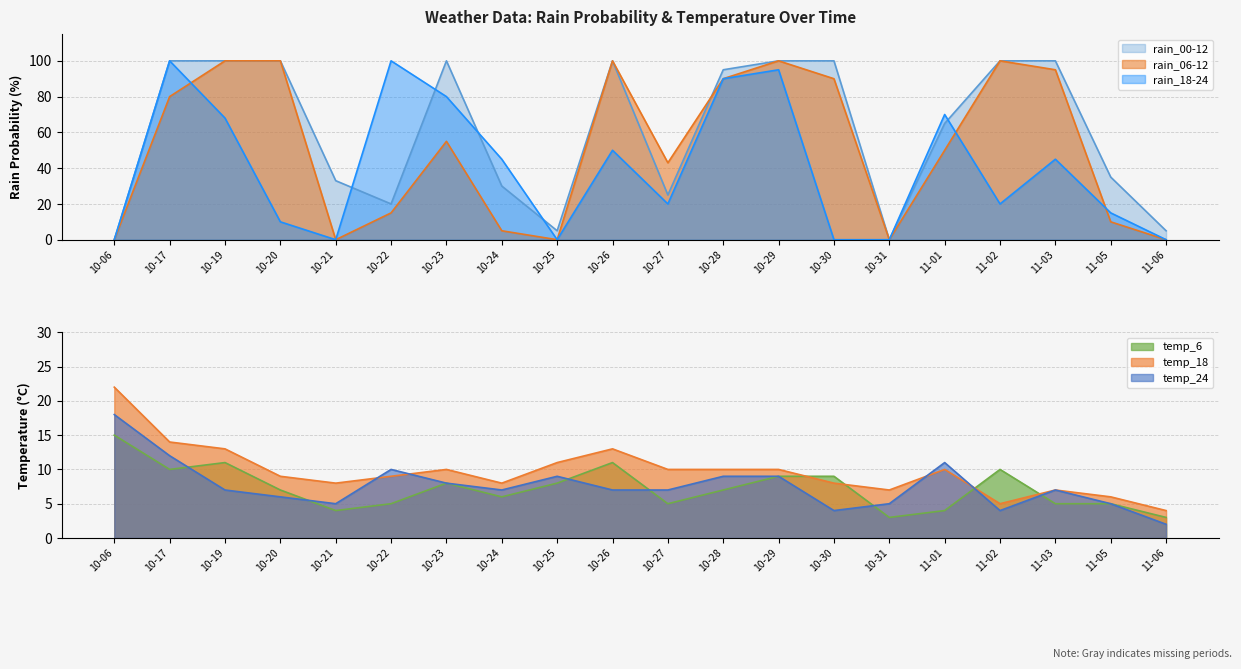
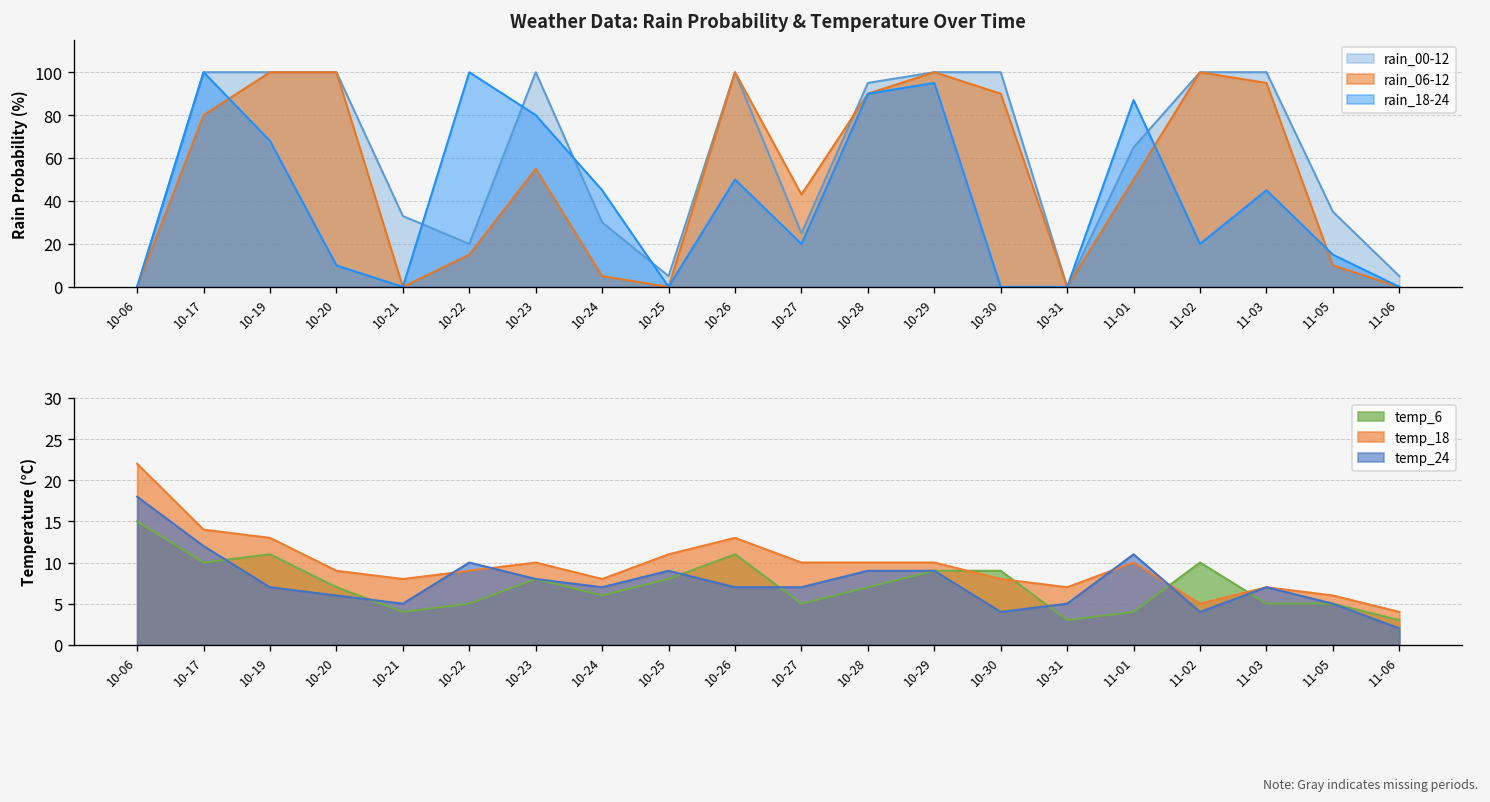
Weather Data: Rain Probability & Temperature Over Time, rain_18-24, 11-01: 70 -> 87
